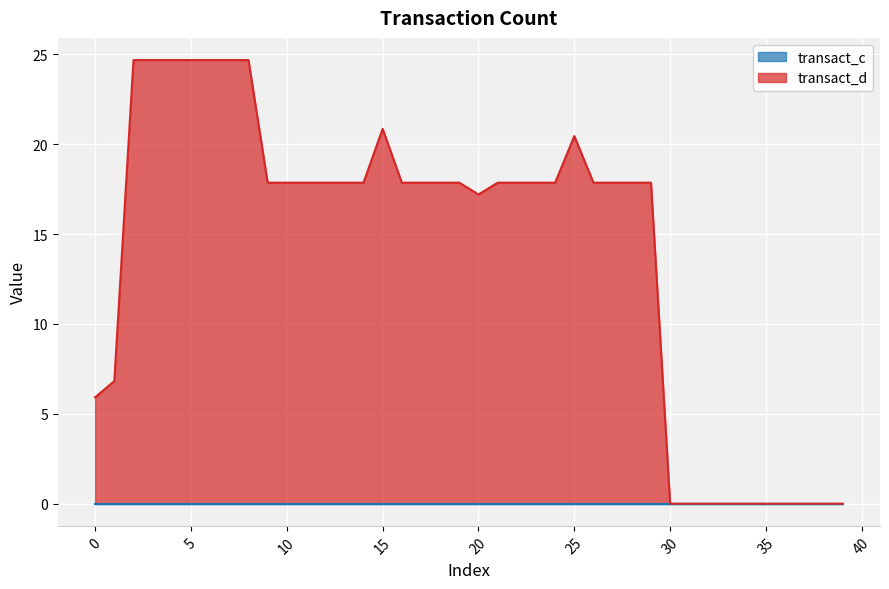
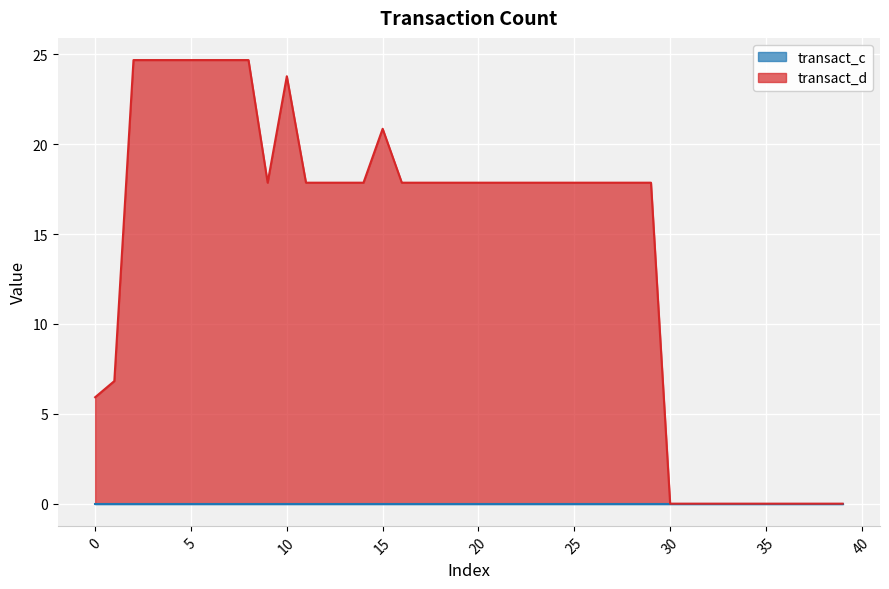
transact_d, 10: 17.9 -> 23.8
transact_d, 20: 17.2 -> 17.9
transact_d, 25: 20.5 -> 17.9
